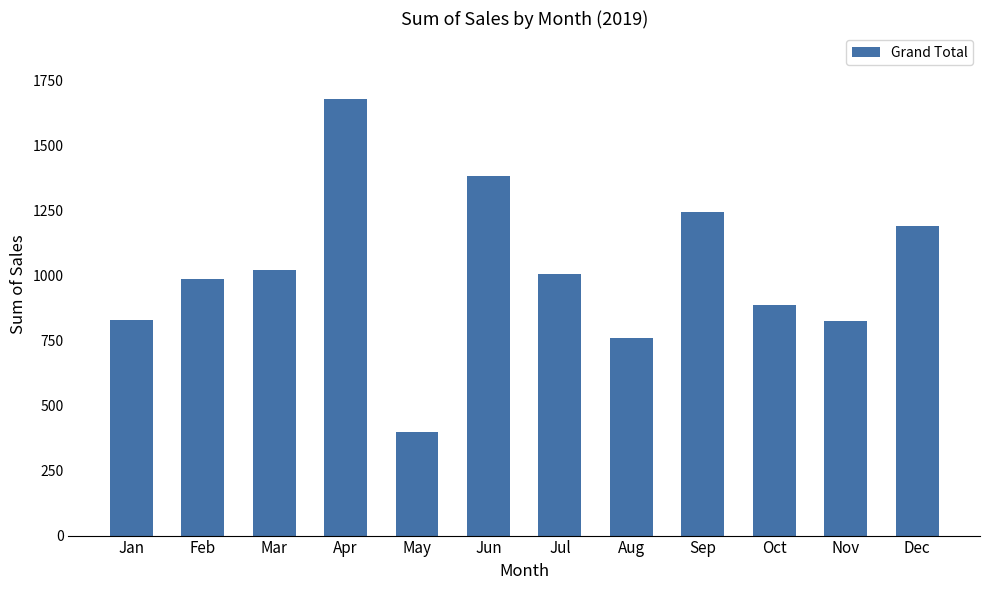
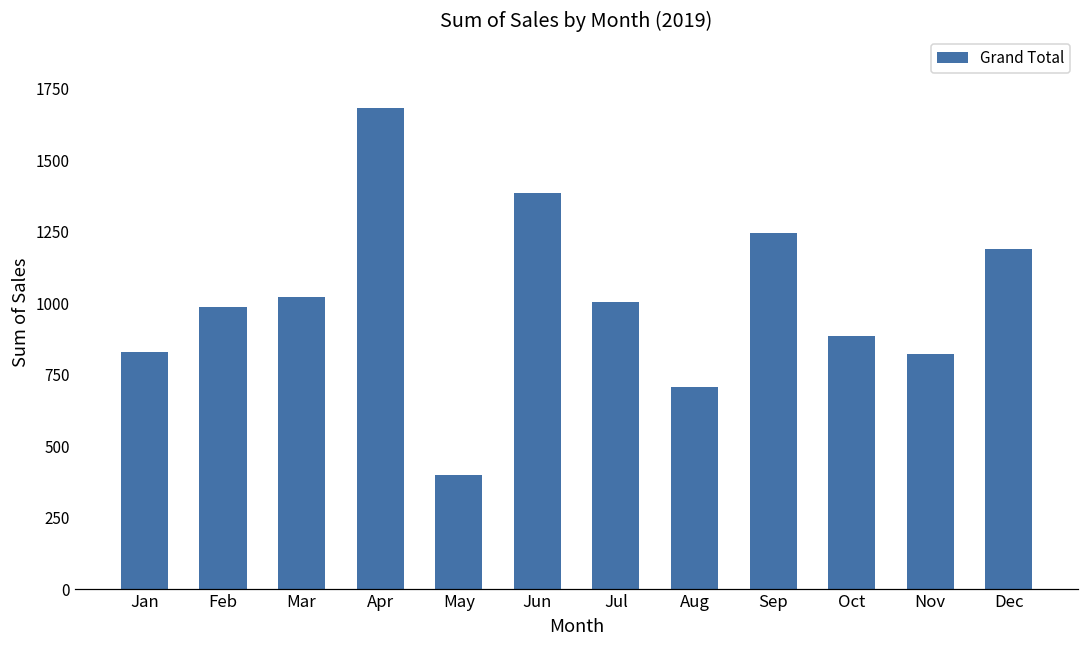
Aug: 760 -> 710
